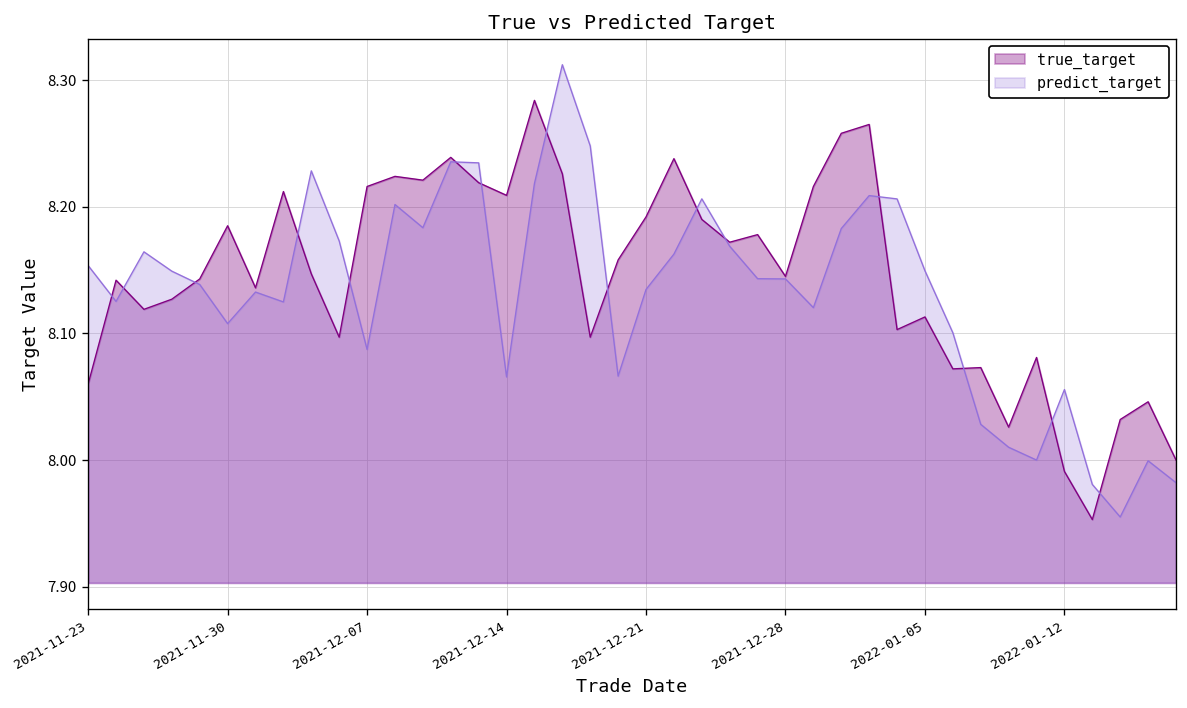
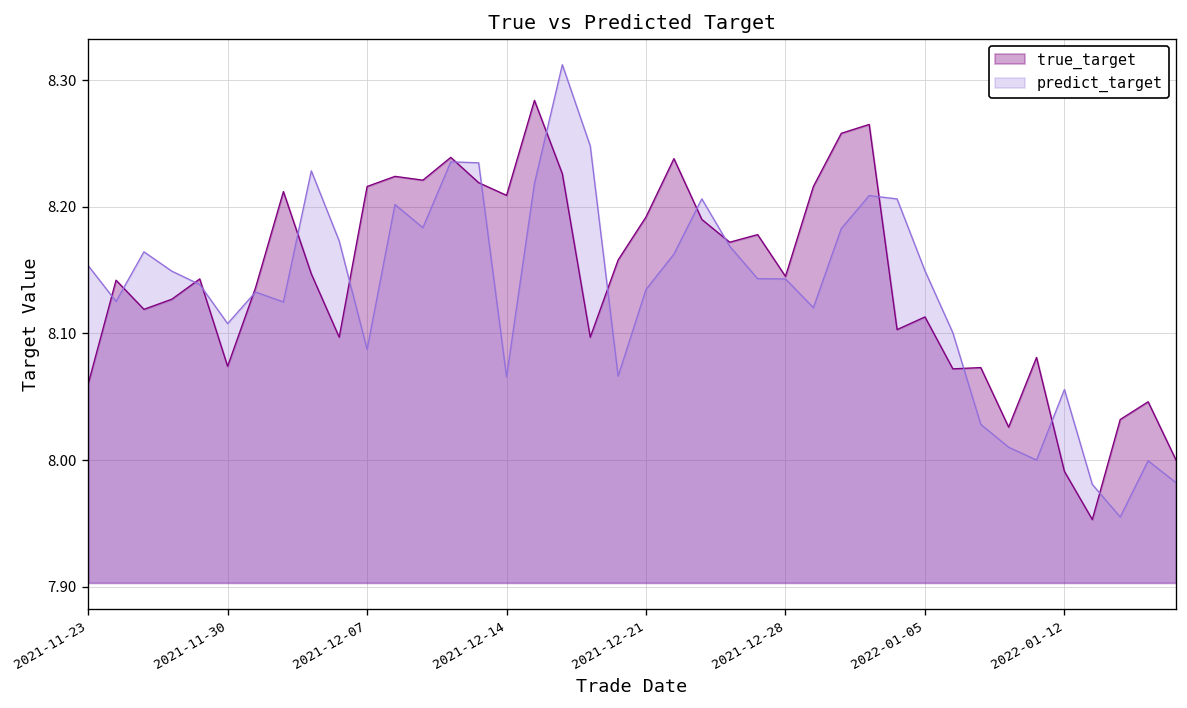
true_target, 2021-11-30: 8.185 -> 8.074
